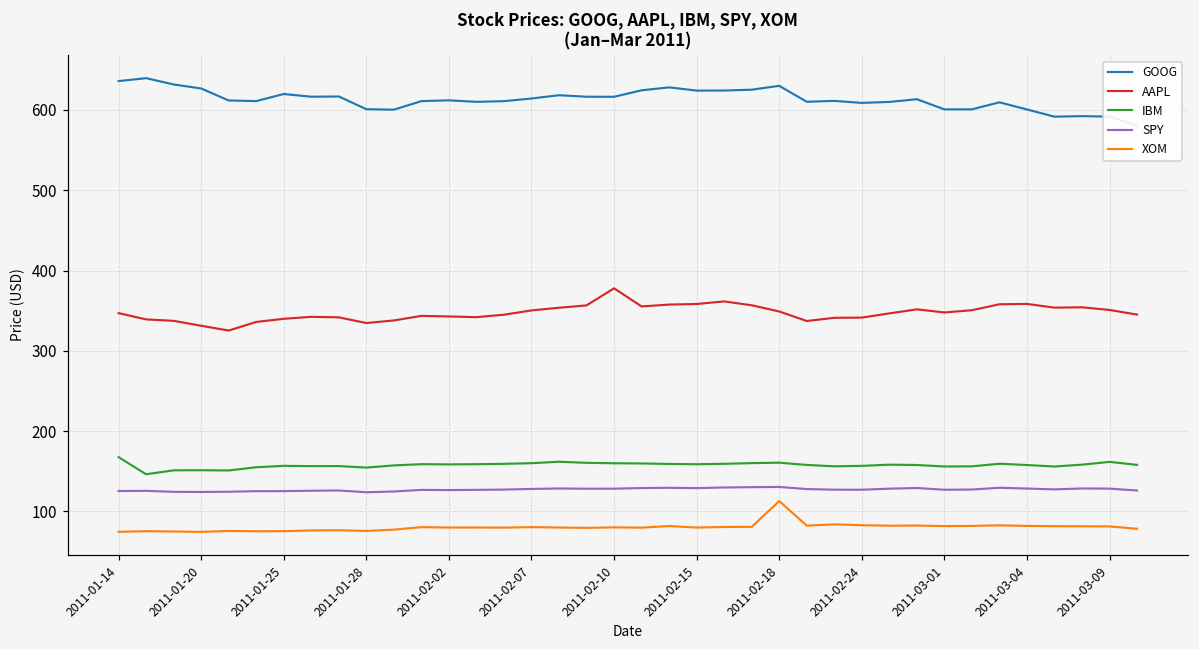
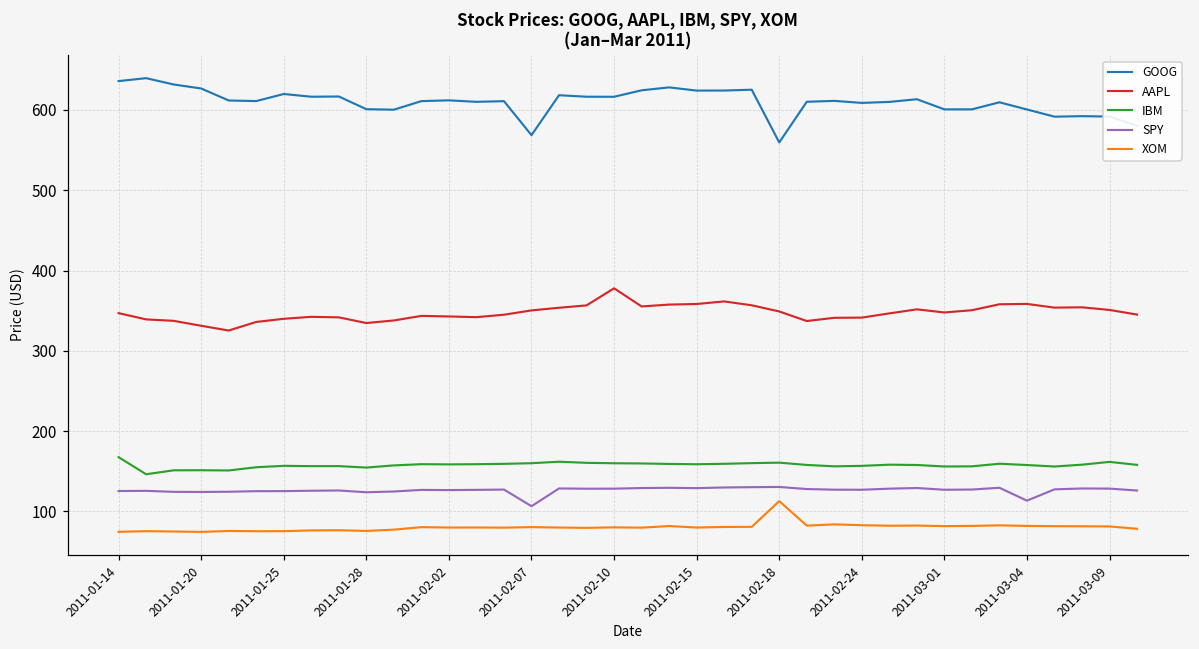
GOOG, 2011-02-07: 610 -> 570
SPY, 2011-02-07: 130 -> 110
GOOG, 2011-02-18: 630 -> 560
SPY, 2011-03-04: 130 -> 110
